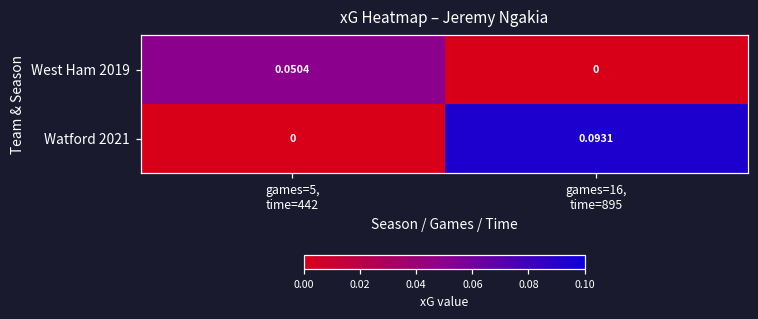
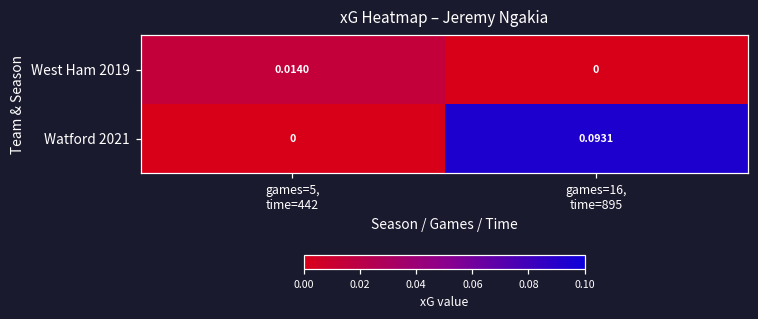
West Ham 2019, games=5, time=442: 0.0504 -> 0.0140
